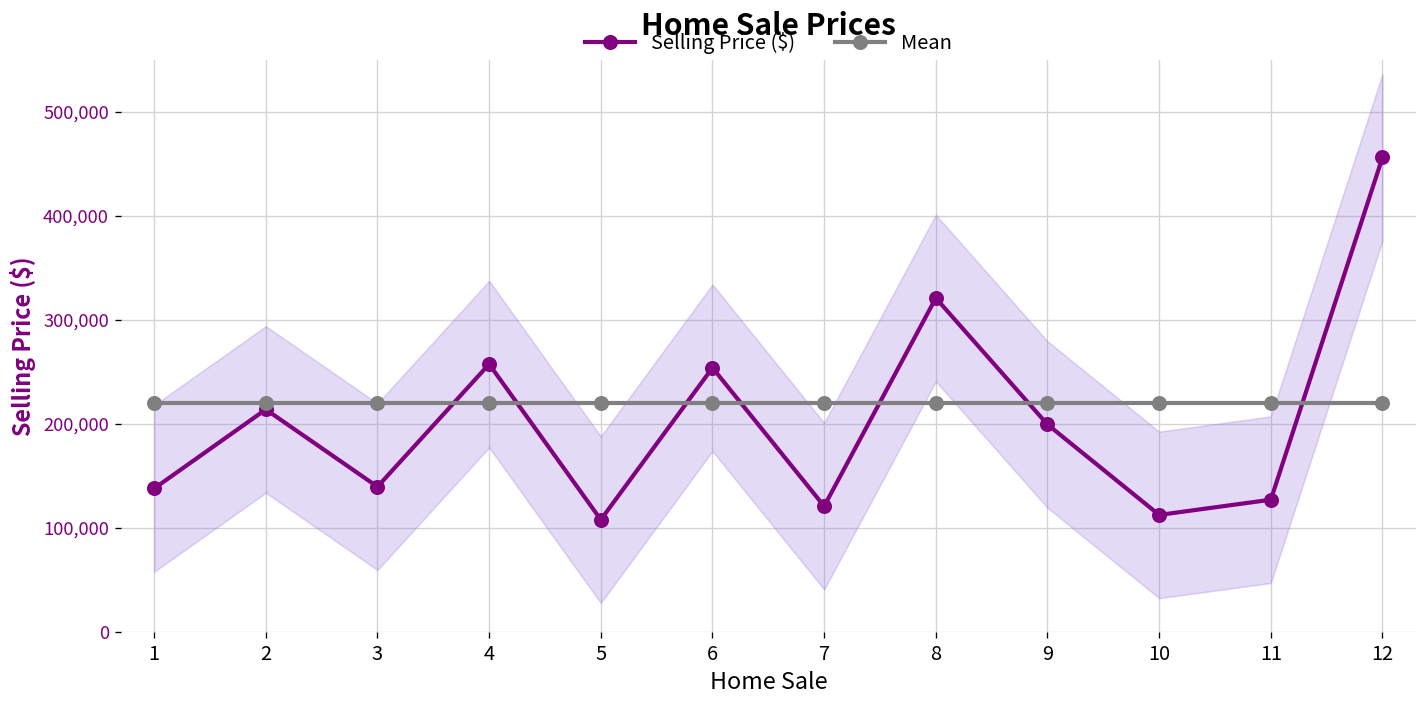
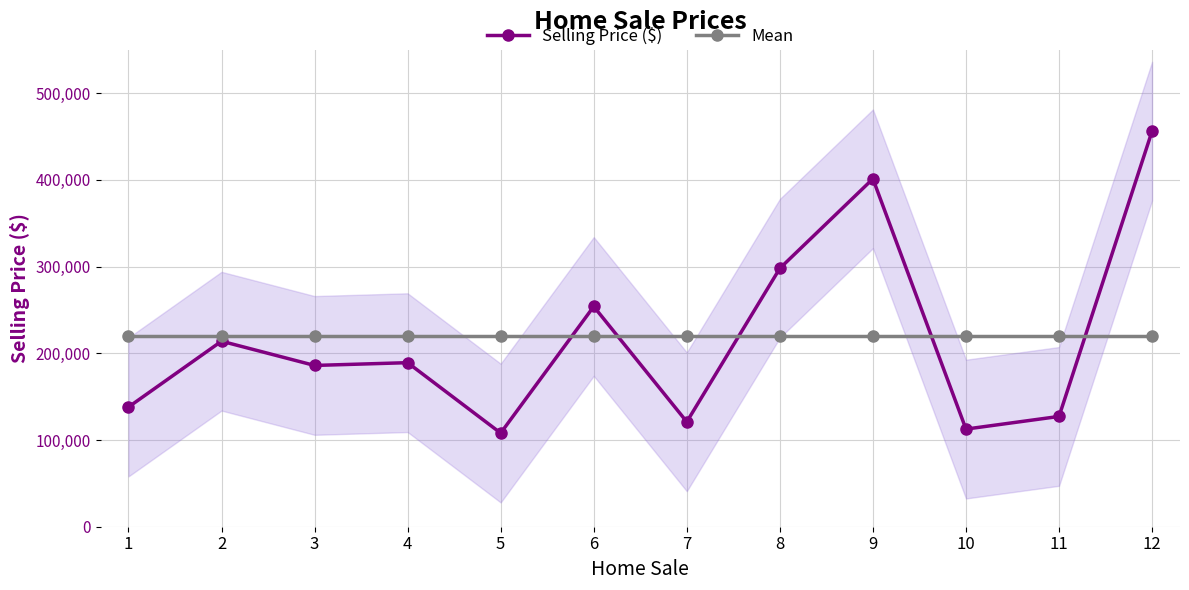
Selling Price ($), 3: 140,000 -> 190,000
Selling Price ($), 4: 260,000 -> 190,000
Selling Price ($), 8: 320,000 -> 300,000
Selling Price ($), 9: 200,000 -> 400,000
